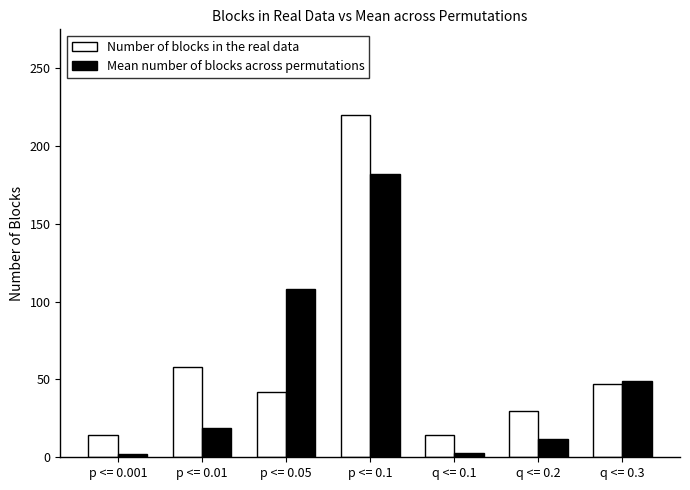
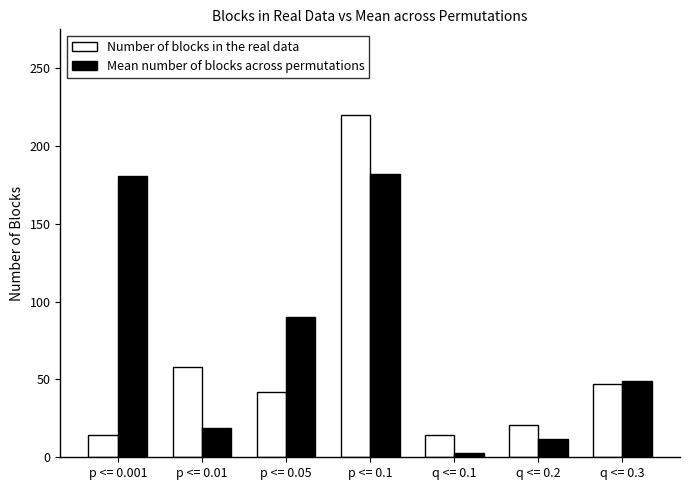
Mean number of blocks across permutations, p <= 0.001: 2 -> 181
Mean number of blocks across permutations, p <= 0.05: 108 -> 90
Number of blocks in the real data, q <= 0.2: 30 -> 21
